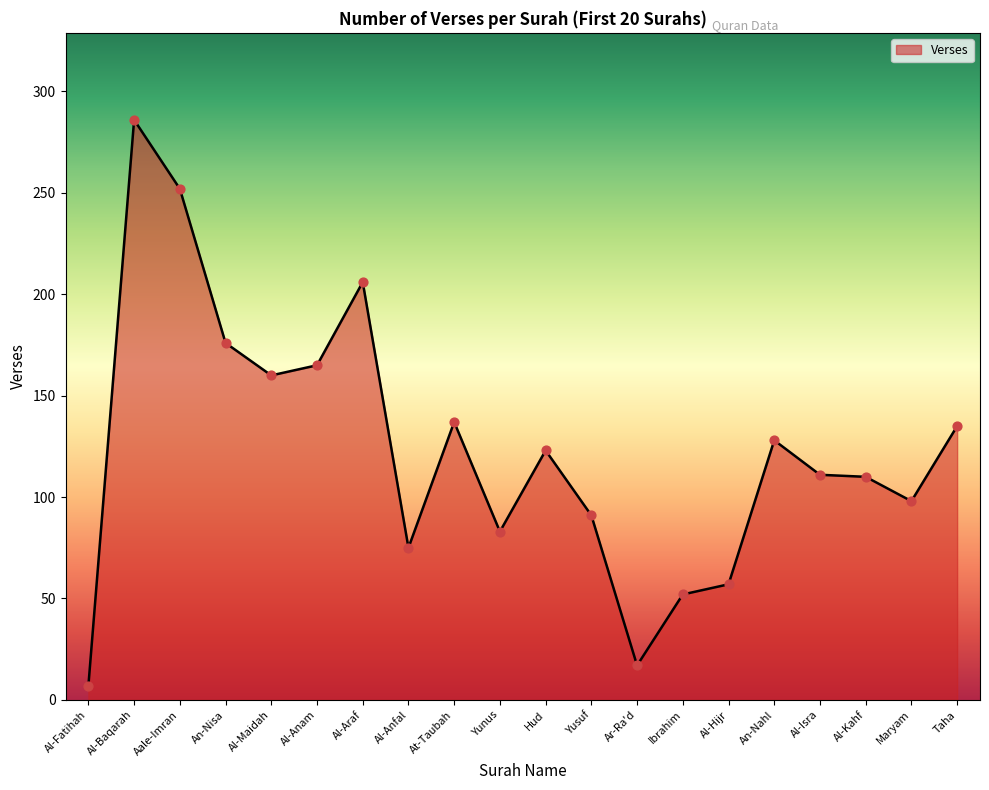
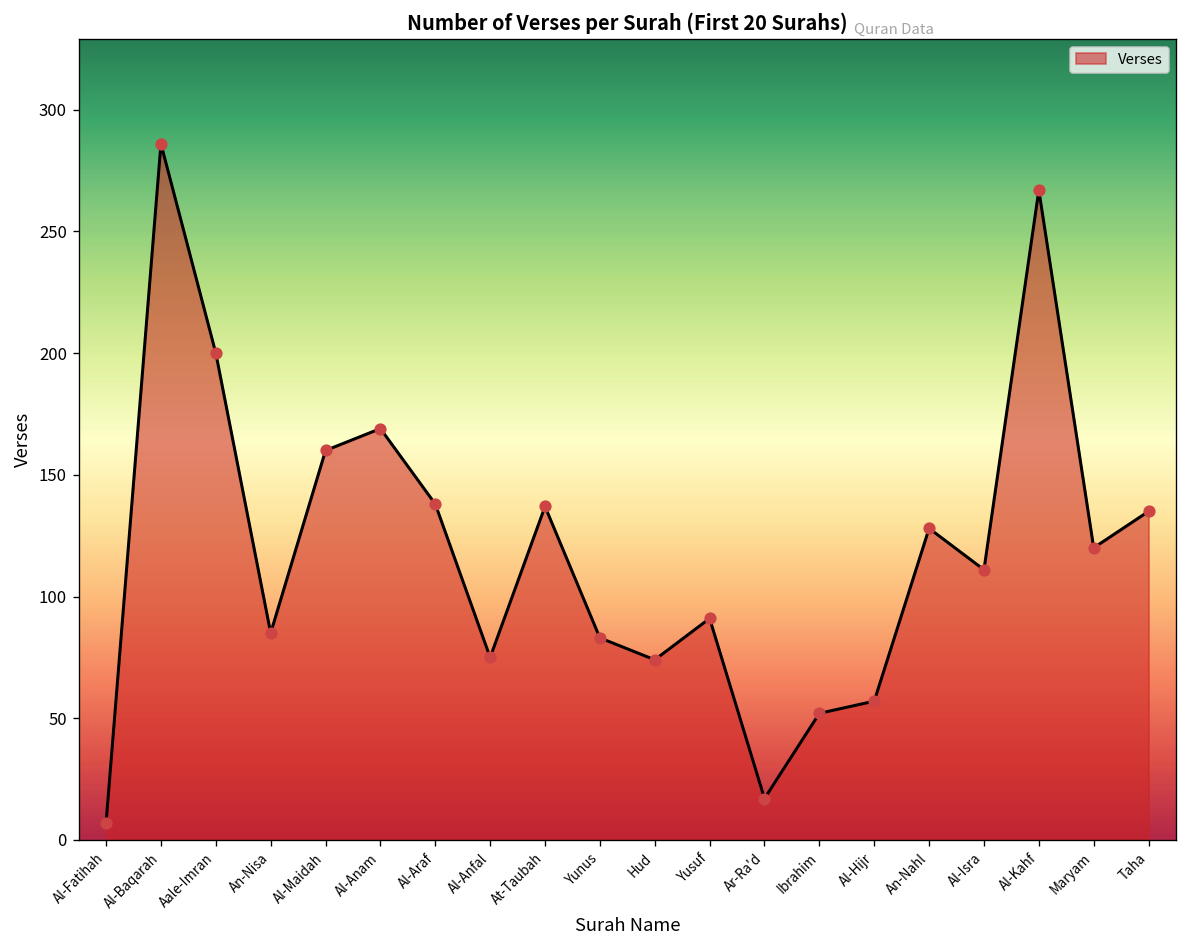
Aale-Imran: 252 -> 200
An-Nisa: 176 -> 85
Al-Anam: 165 -> 169
Al-Araf: 206 -> 138
Hud: 123 -> 74
Al-Kahf: 110 -> 267
Maryam: 98 -> 120
